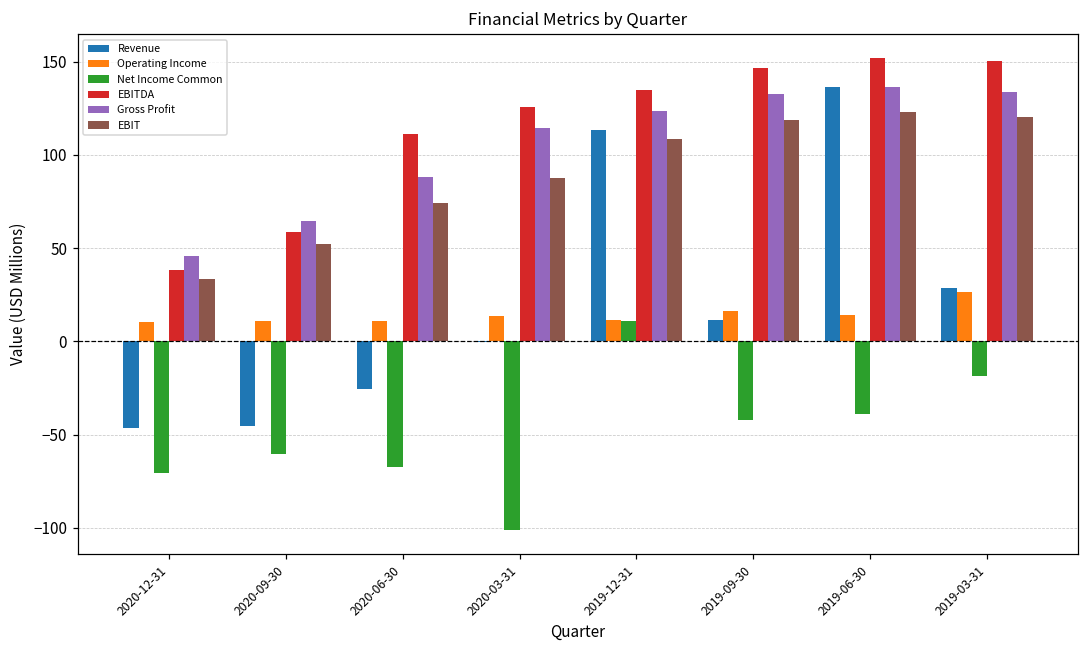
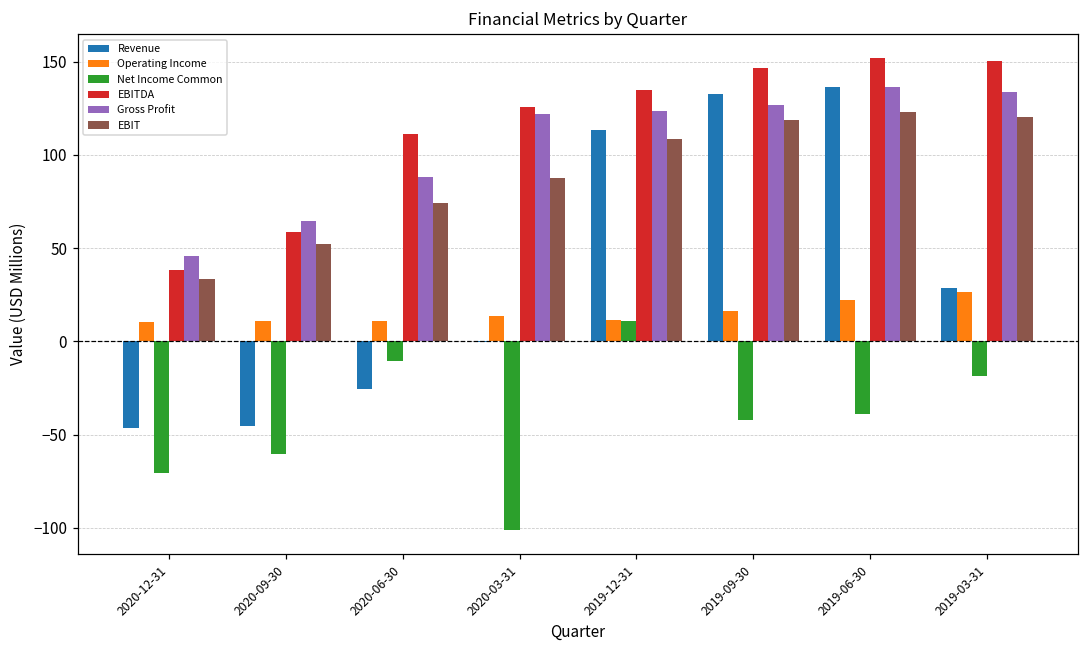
Net Income Common, 2020-06-30: -67 -> -10
Gross Profit, 2020-03-31: 115 -> 122
Revenue, 2019-09-30: 12 -> 132
Gross Profit, 2019-09-30: 132 -> 127
Operating Income, 2019-06-30: 14 -> 22
